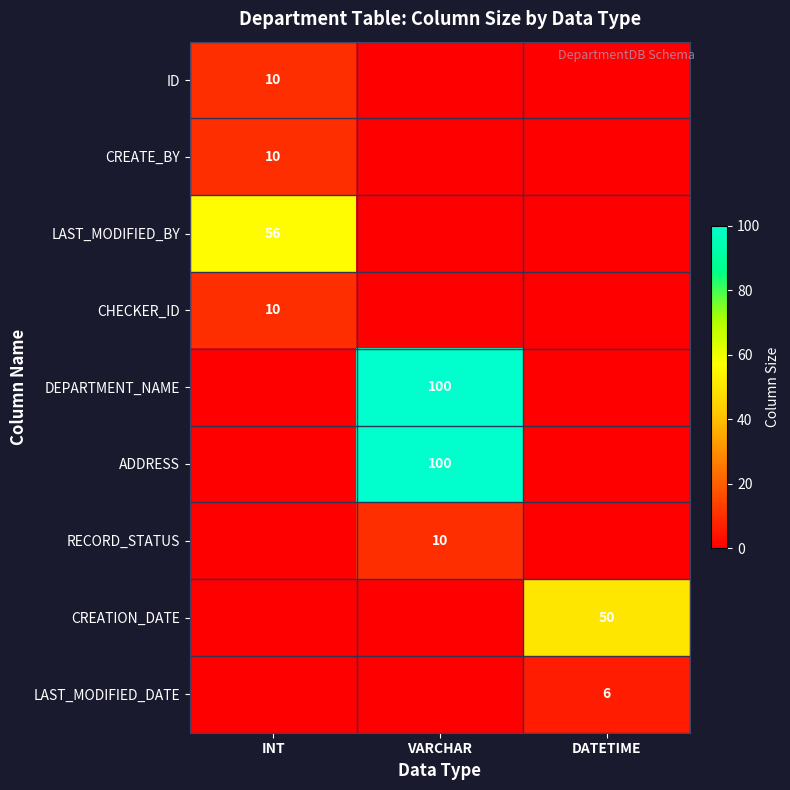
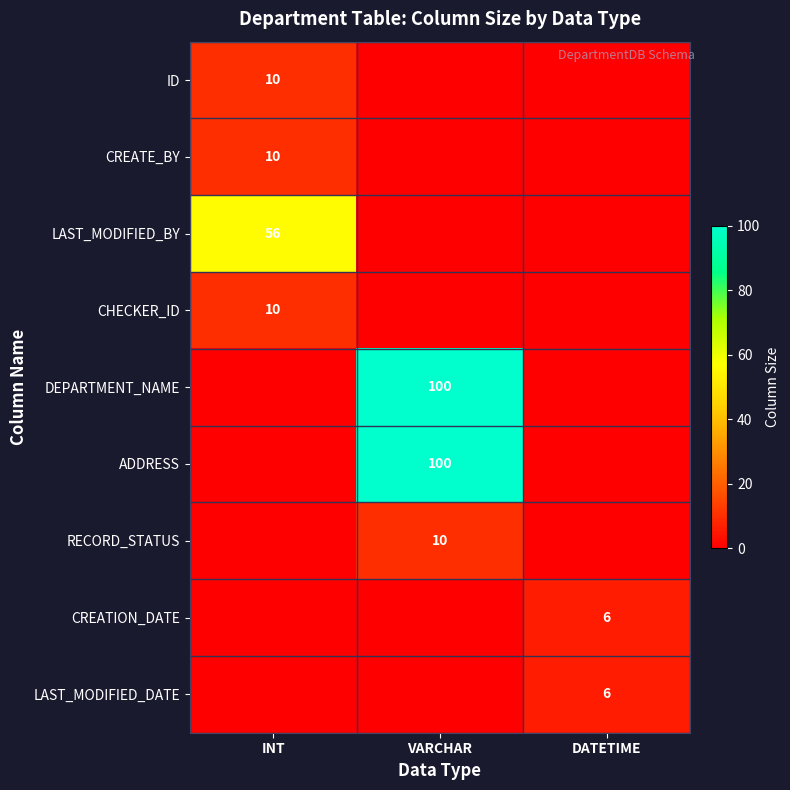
CREATION_DATE, DATETIME: 50 -> 6
